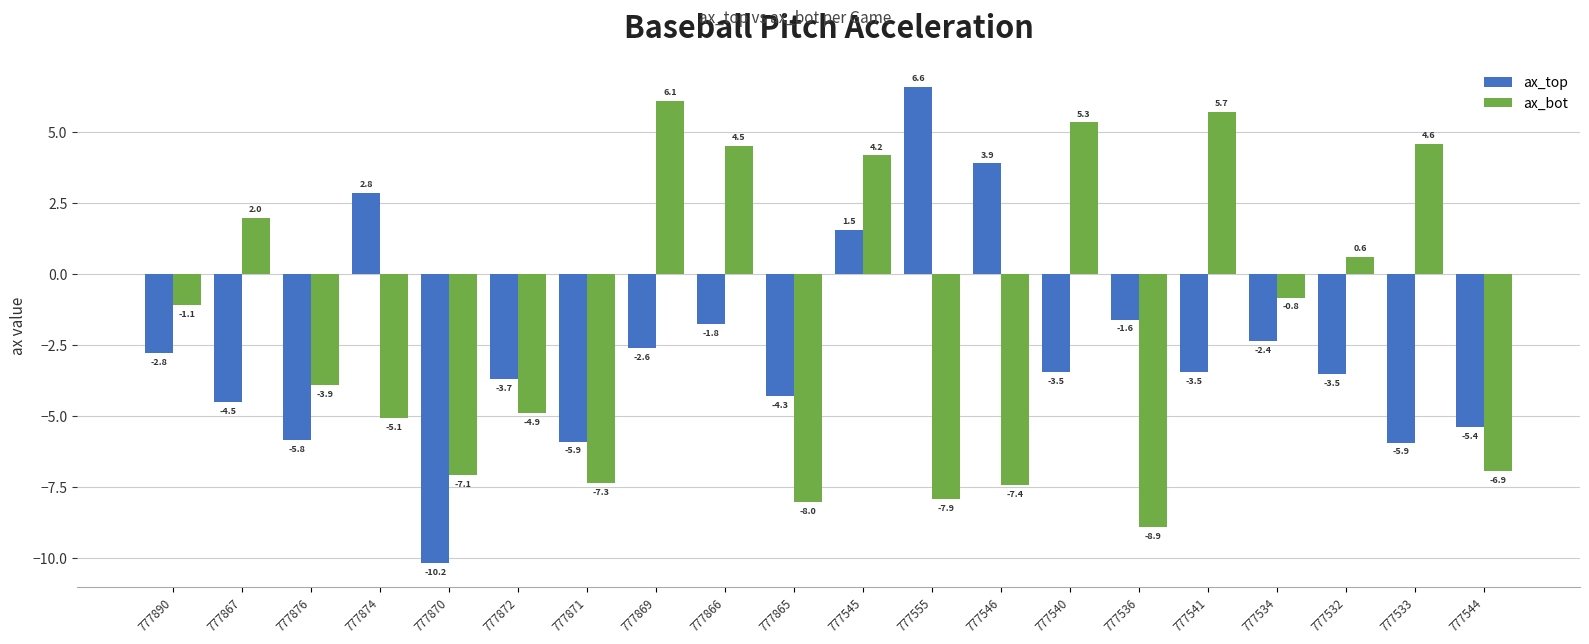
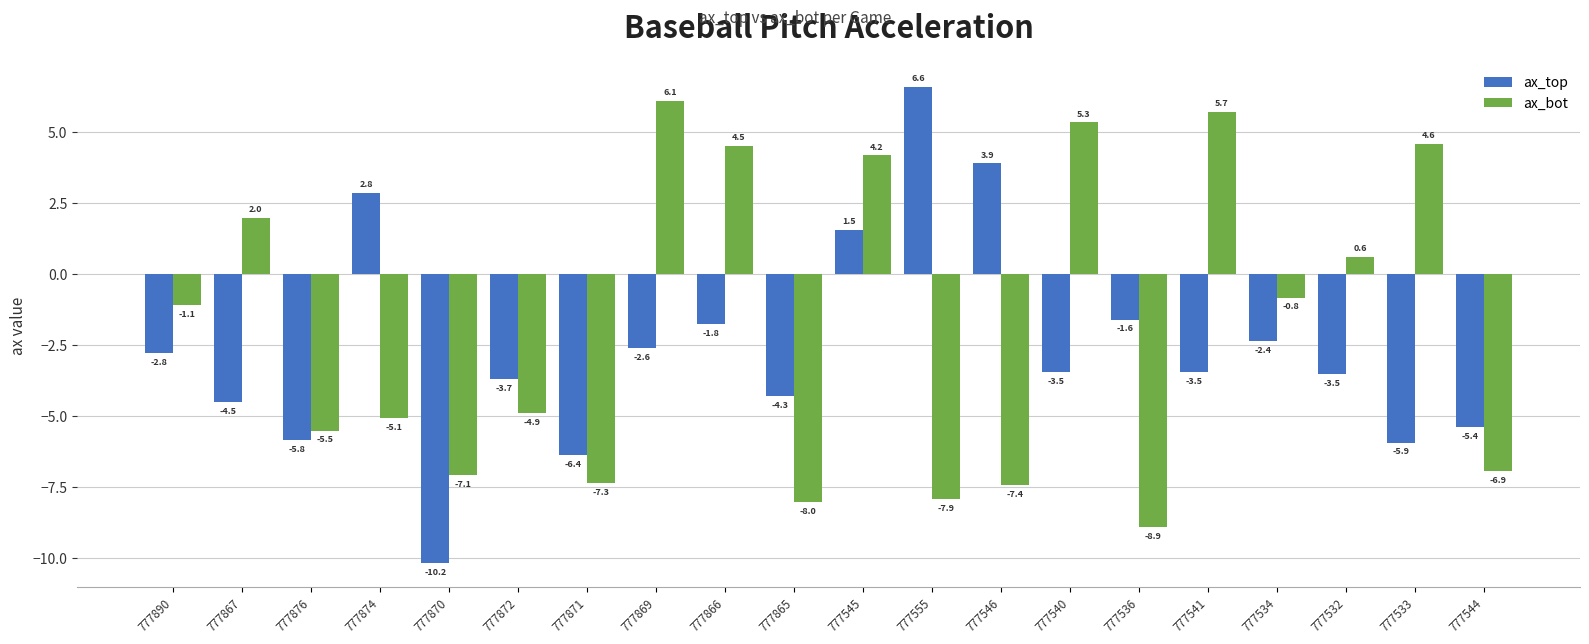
ax_bot, 777876: -3.9 -> -5.5
ax_top, 777871: -5.9 -> -6.4
